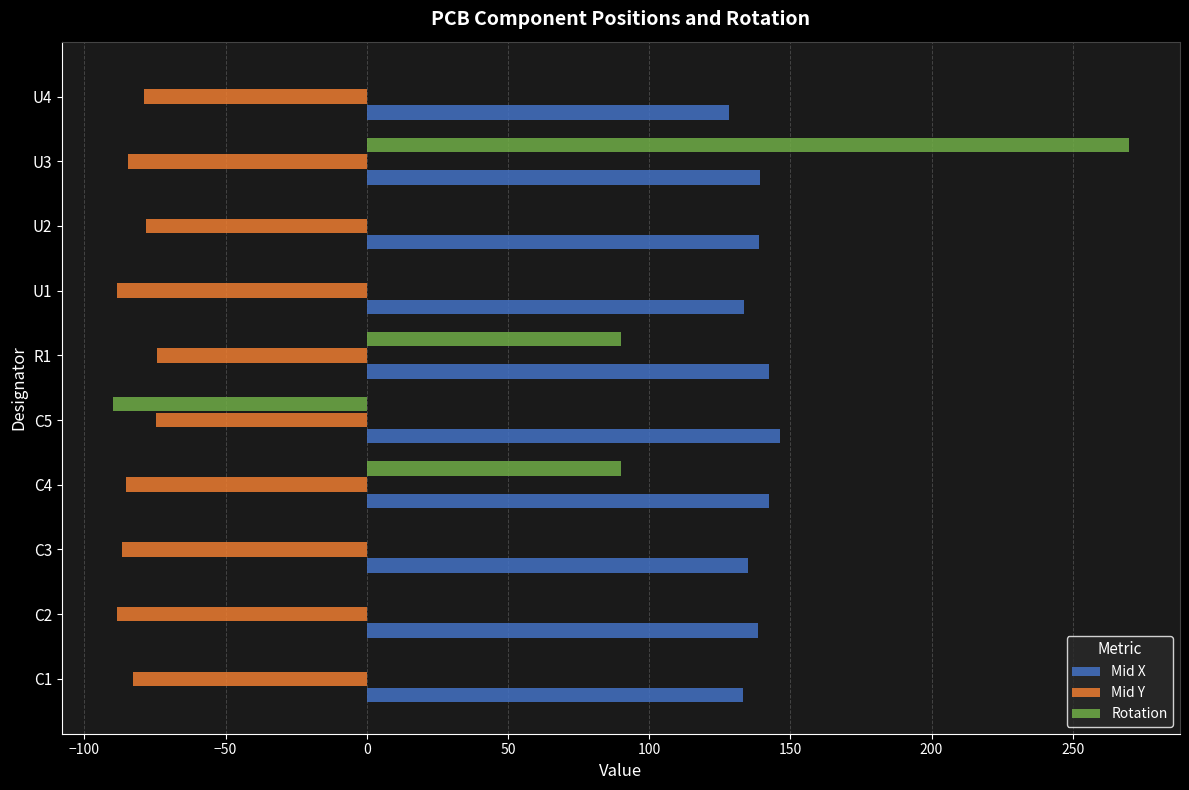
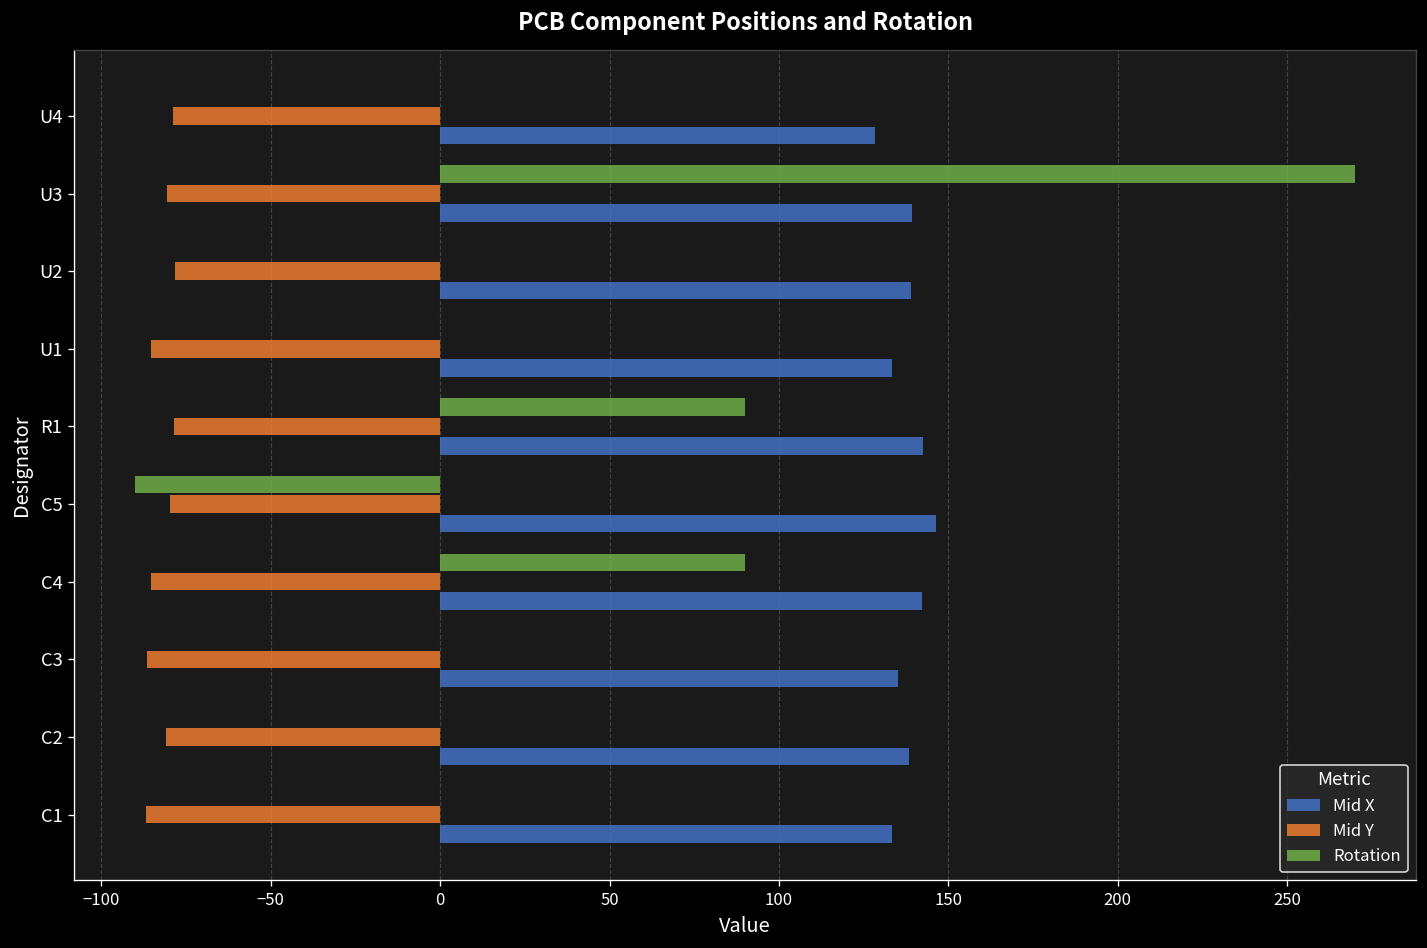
Mid Y, U3: -85 -> -81
Mid Y, U1: -88 -> -85
Mid Y, R1: -74 -> -79
Mid Y, C5: -75 -> -80
Mid Y, C2: -88 -> -81
Mid Y, C1: -83 -> -87
